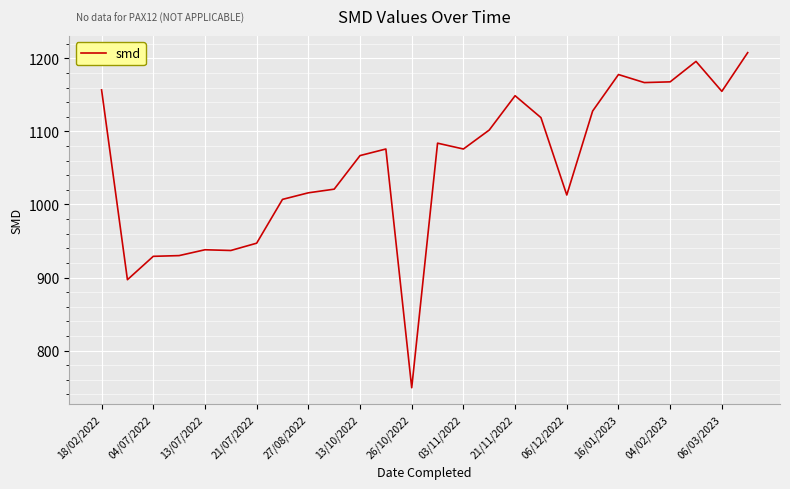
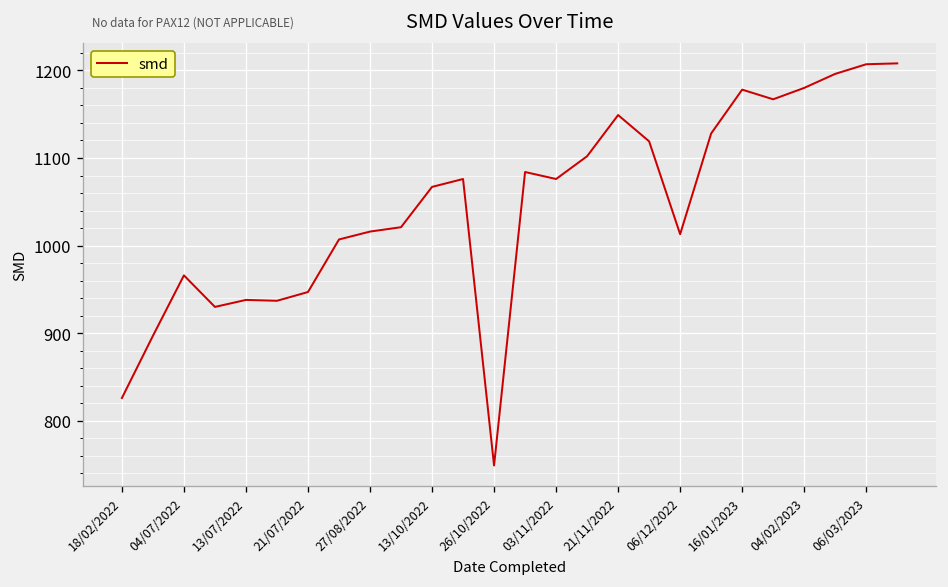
18/02/2022: 1160 -> 830
04/07/2022: 930 -> 970
04/02/2023: 1170 -> 1180
06/03/2023: 1160 -> 1210
